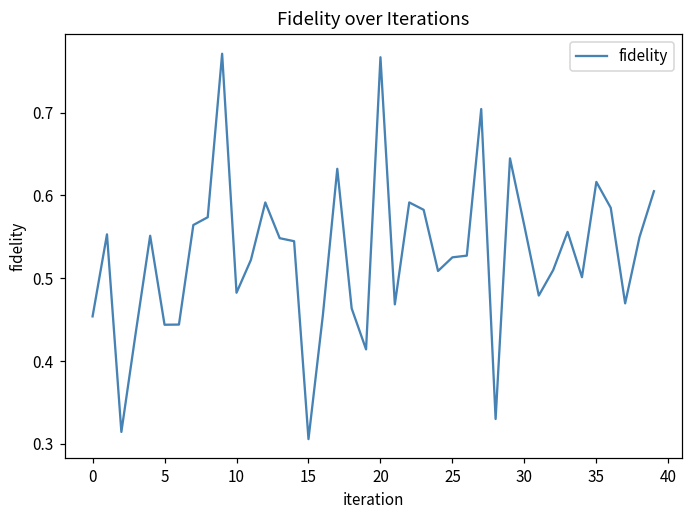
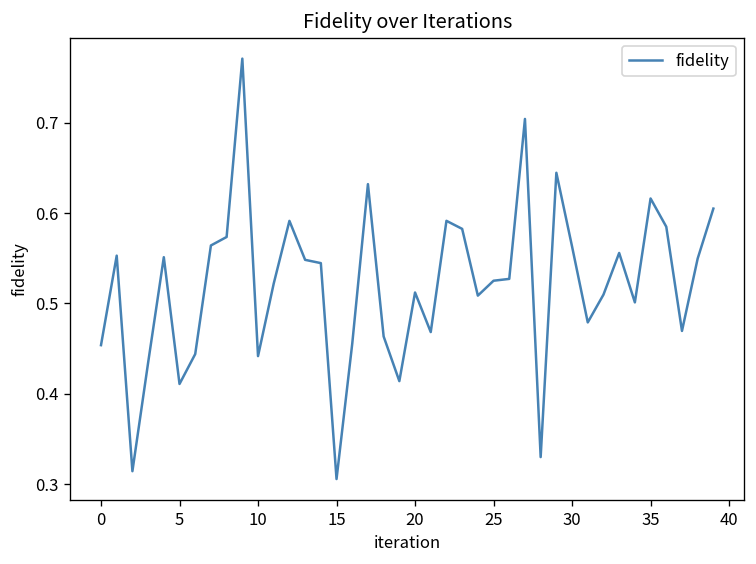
5: 0.44 -> 0.41
10: 0.48 -> 0.44
20: 0.77 -> 0.51
